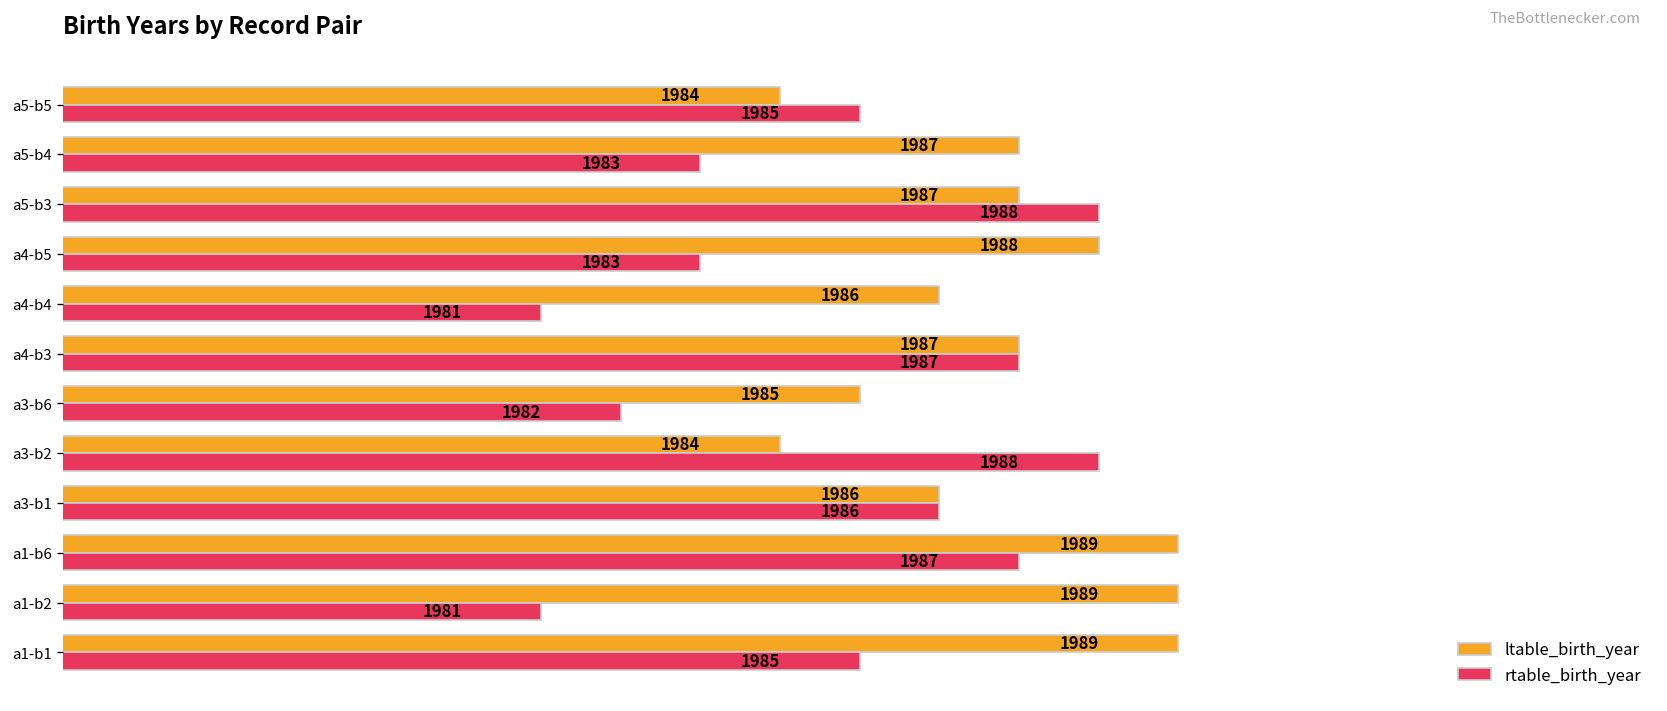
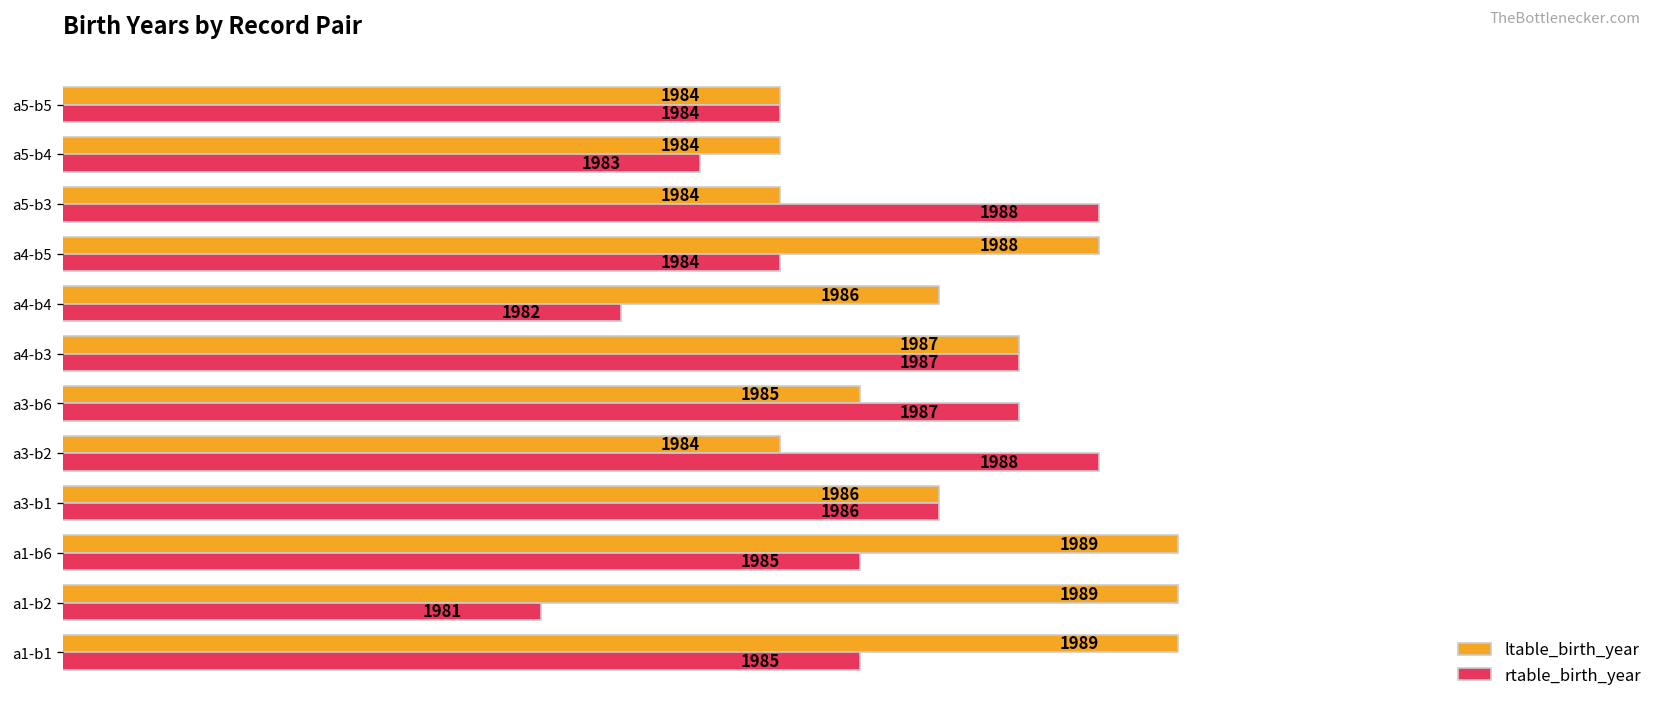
rtable_birth_year, a5-b5: 1985 -> 1984
ltable_birth_year, a5-b4: 1987 -> 1984
ltable_birth_year, a5-b3: 1987 -> 1984
rtable_birth_year, a4-b5: 1983 -> 1984
rtable_birth_year, a4-b4: 1981 -> 1982
rtable_birth_year, a3-b6: 1982 -> 1987
rtable_birth_year, a1-b6: 1987 -> 1985
